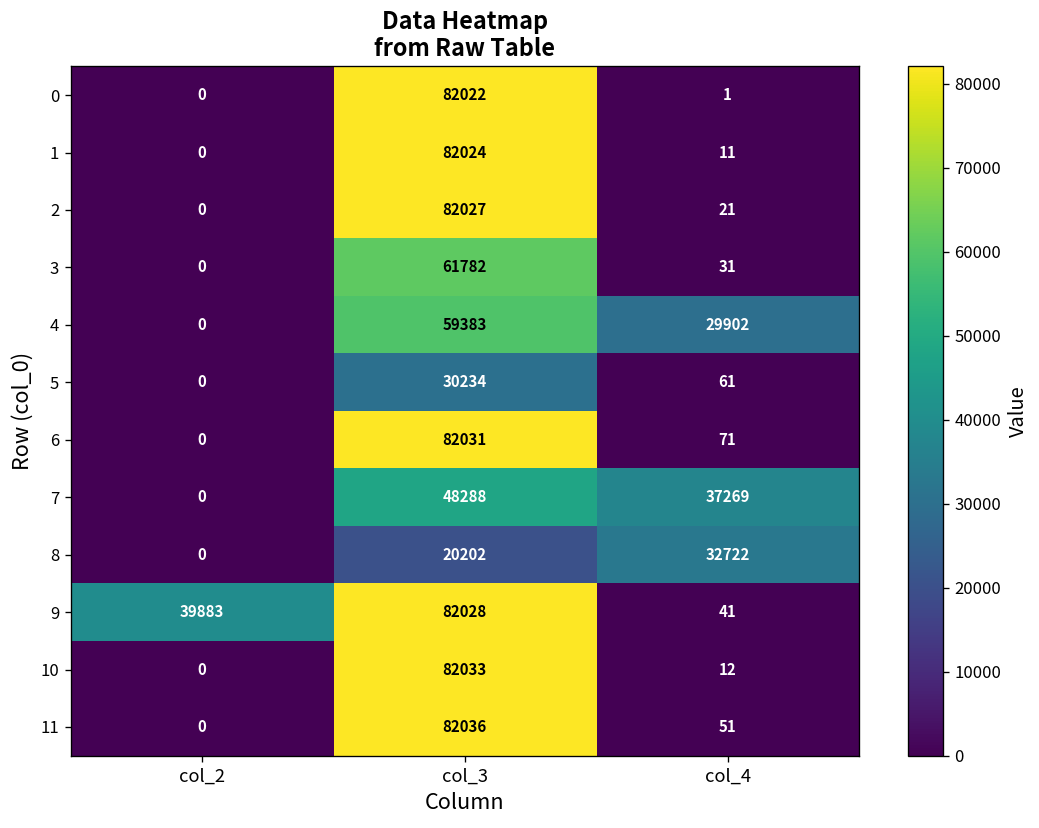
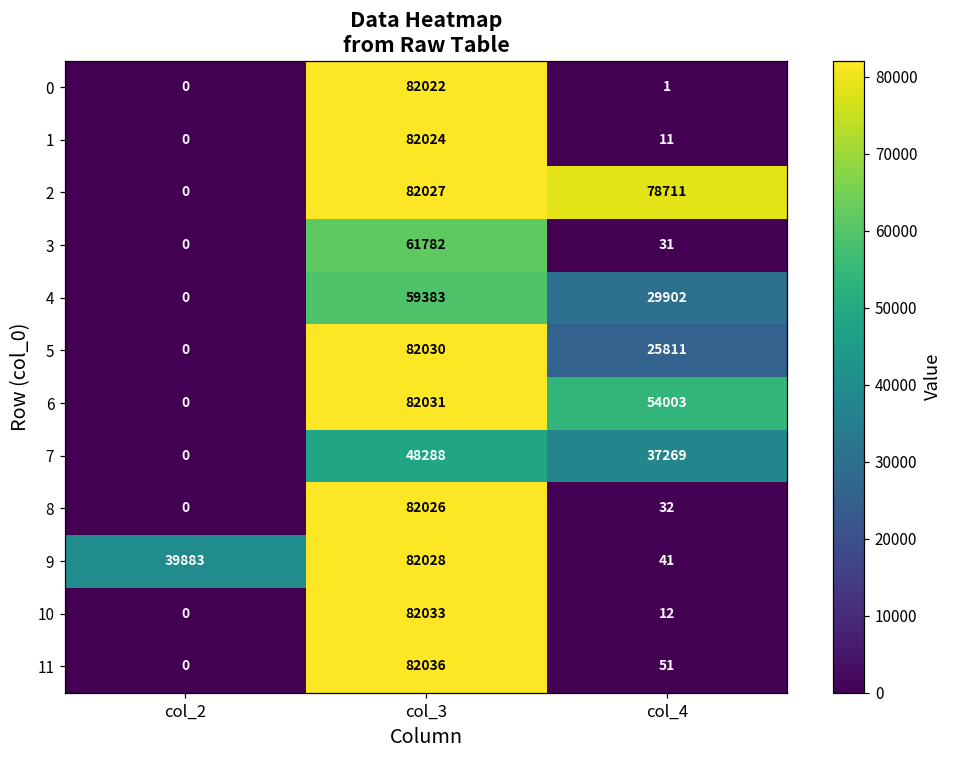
2, col_4: 21 -> 78711
5, col_3: 30234 -> 82030
5, col_4: 61 -> 25811
6, col_4: 71 -> 54003
8, col_3: 20202 -> 82026
8, col_4: 32722 -> 32
